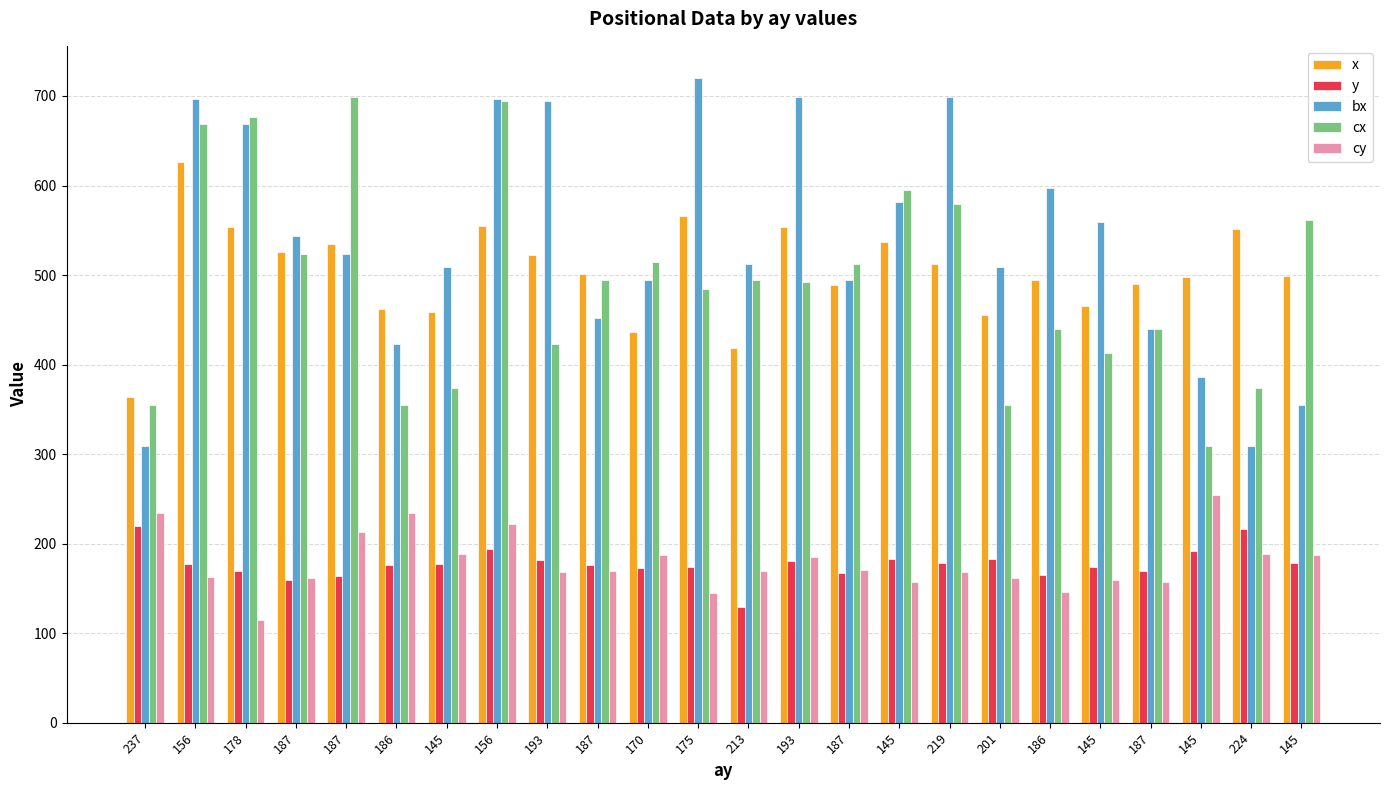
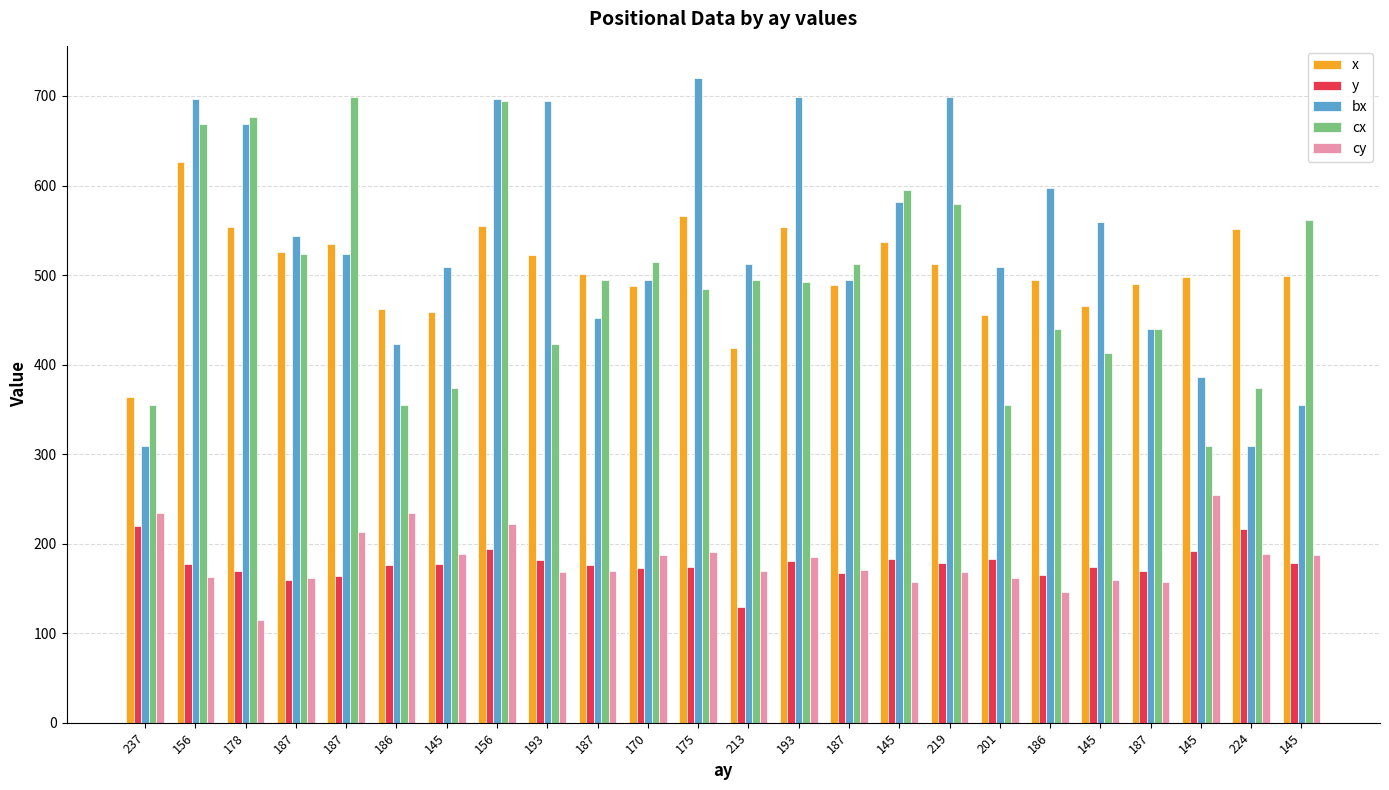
x, 170: 440 -> 490
cy, 175: 150 -> 190
